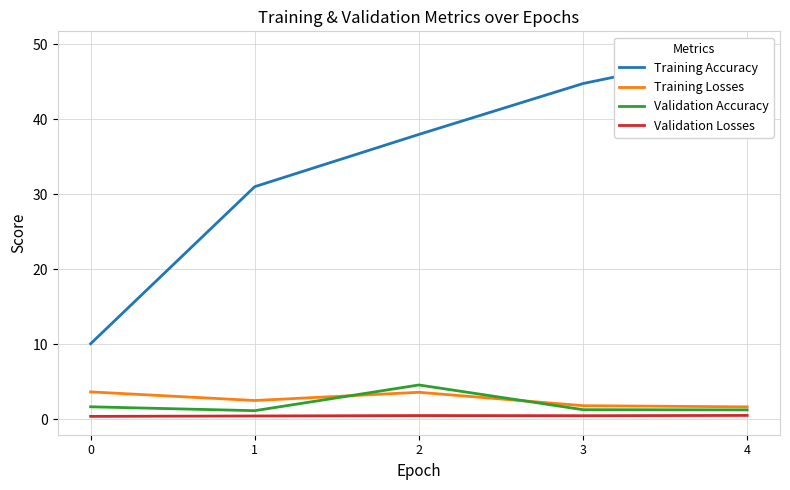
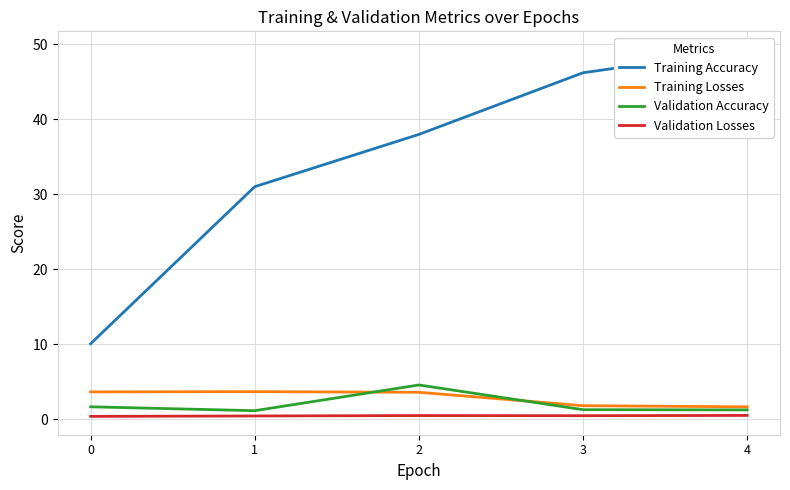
Training Losses, 1: 3 -> 4
Training Accuracy, 3: 45 -> 46
